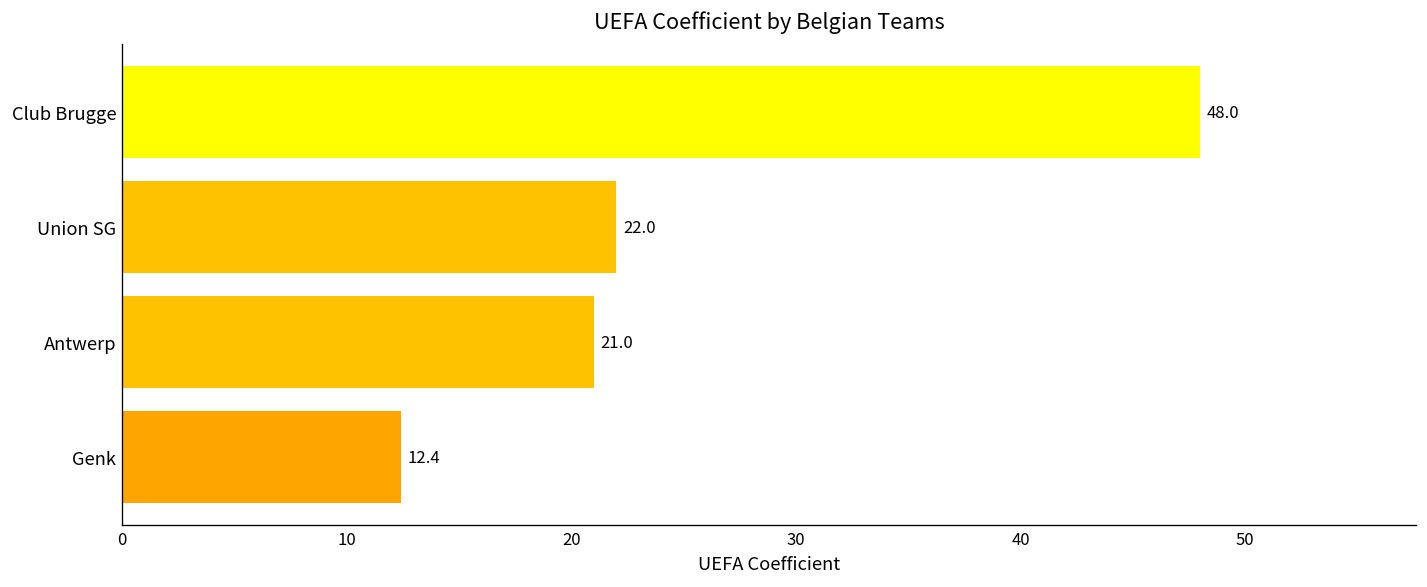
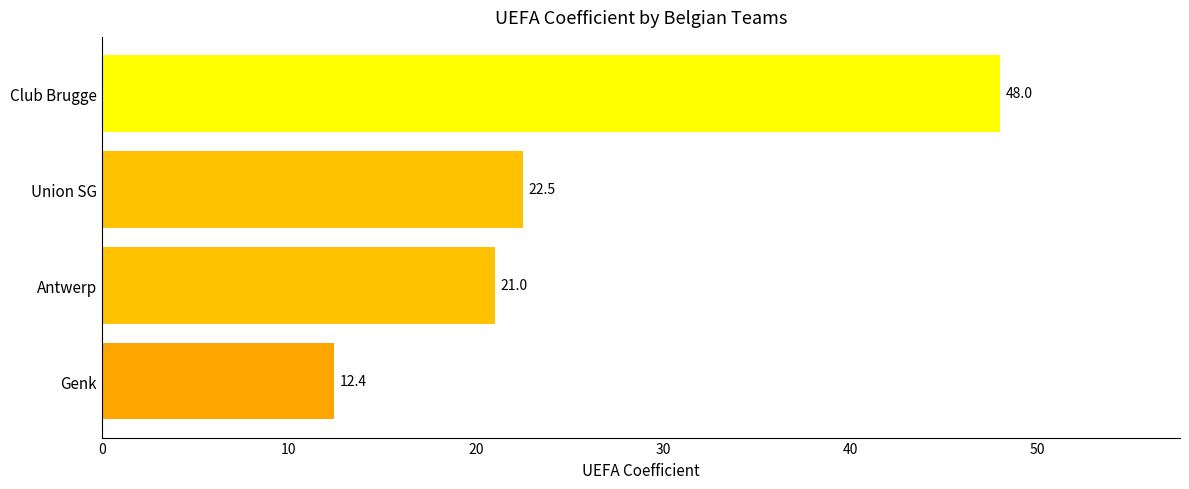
Union SG: 22.0 -> 22.5
